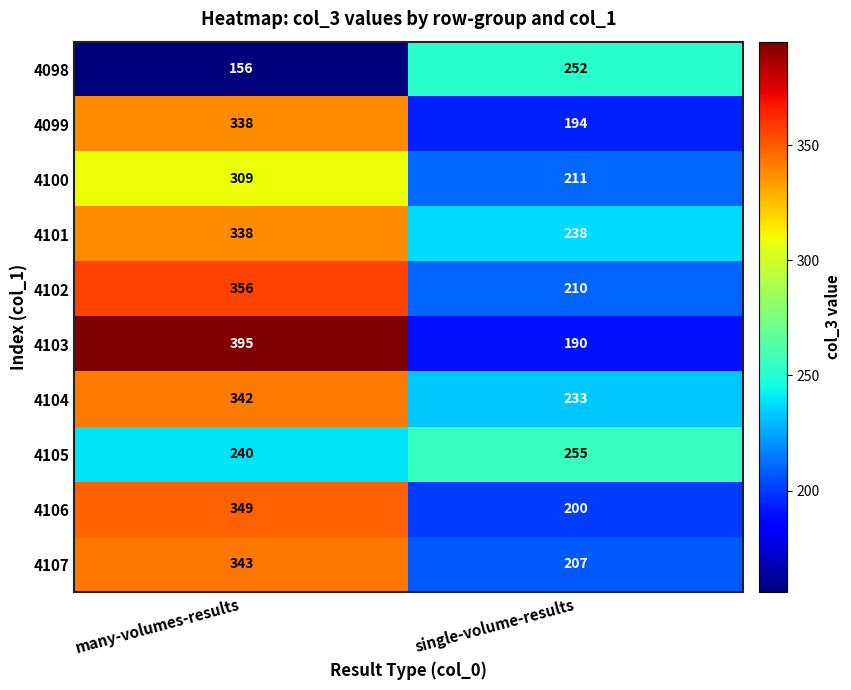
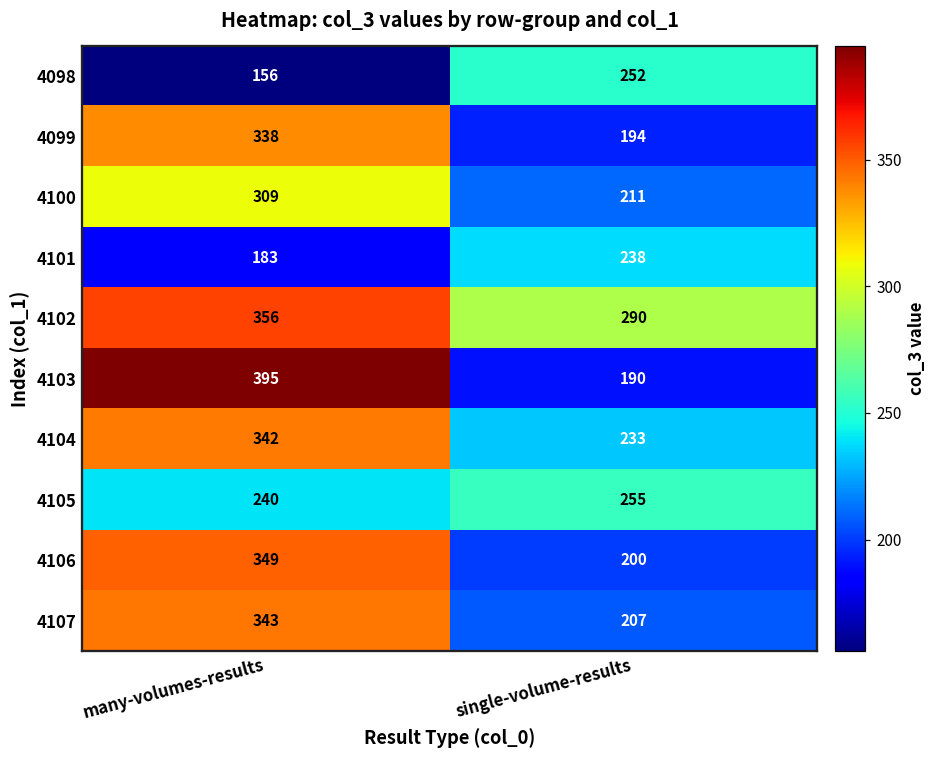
4101, many-volumes-results: 338 -> 183
4102, single-volume-results: 210 -> 290
